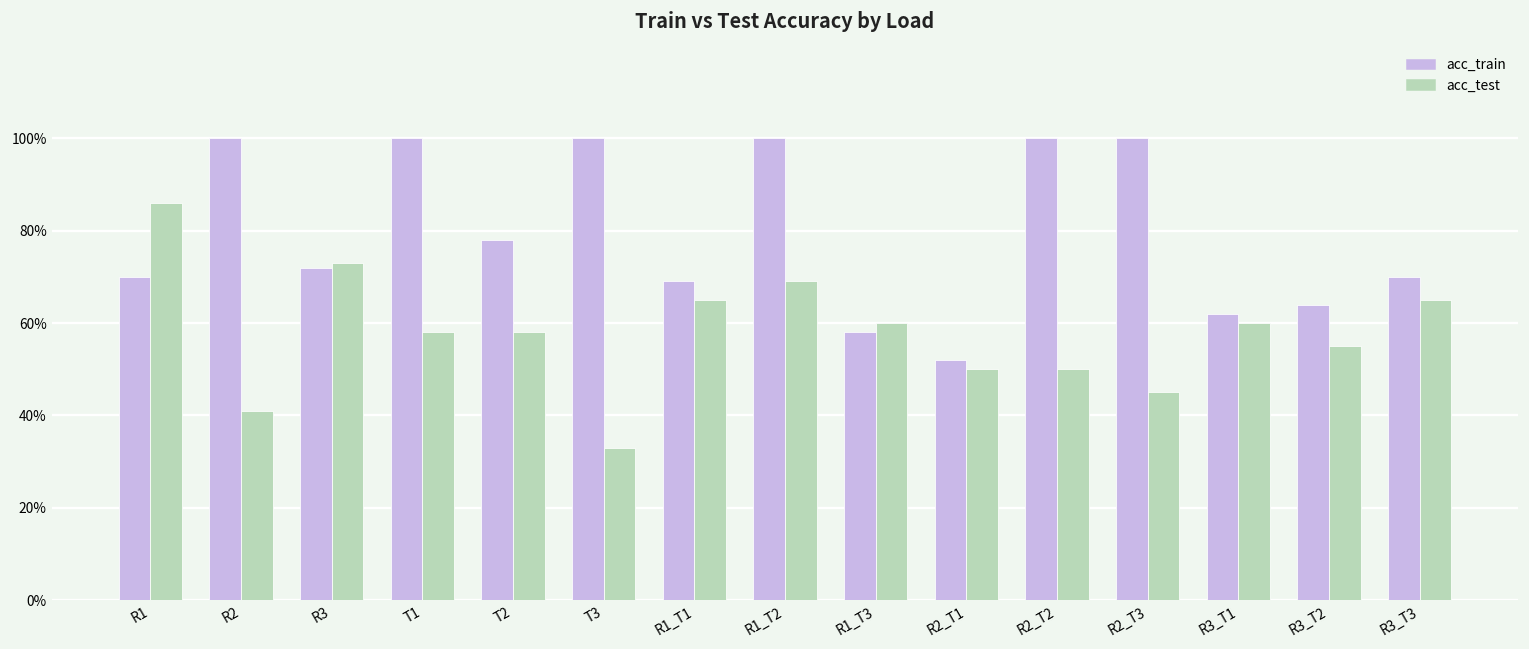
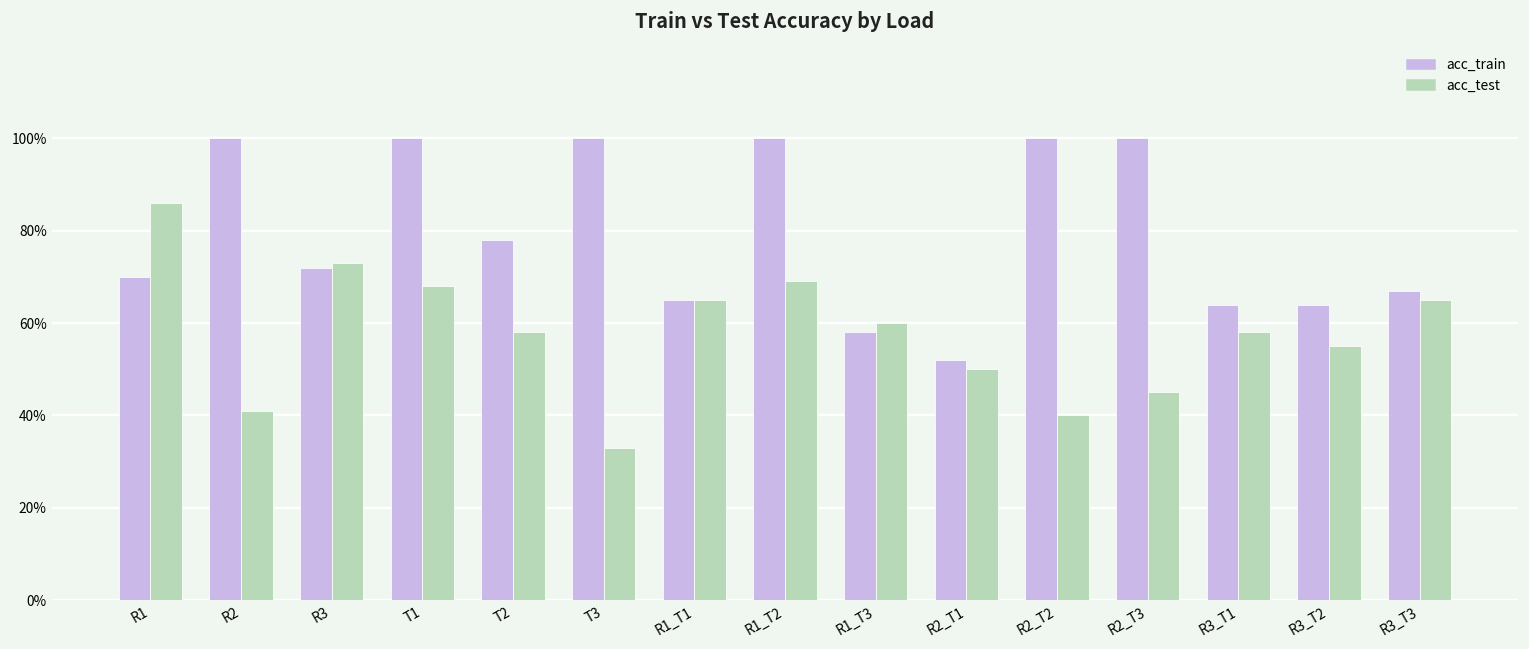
acc_test, T1: 58% -> 68%
acc_train, R1_T1: 69% -> 65%
acc_test, R2_T2: 50% -> 40%
acc_train, R3_T1: 62% -> 64%
acc_test, R3_T1: 60% -> 58%
acc_train, R3_T3: 70% -> 67%
